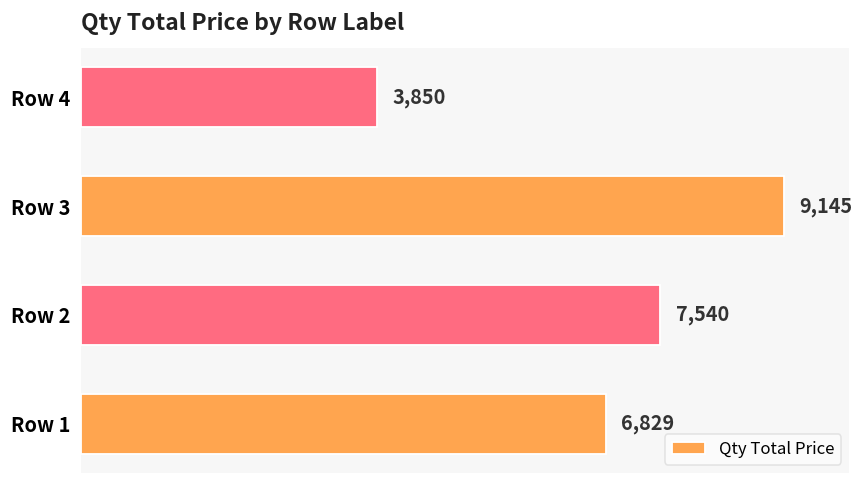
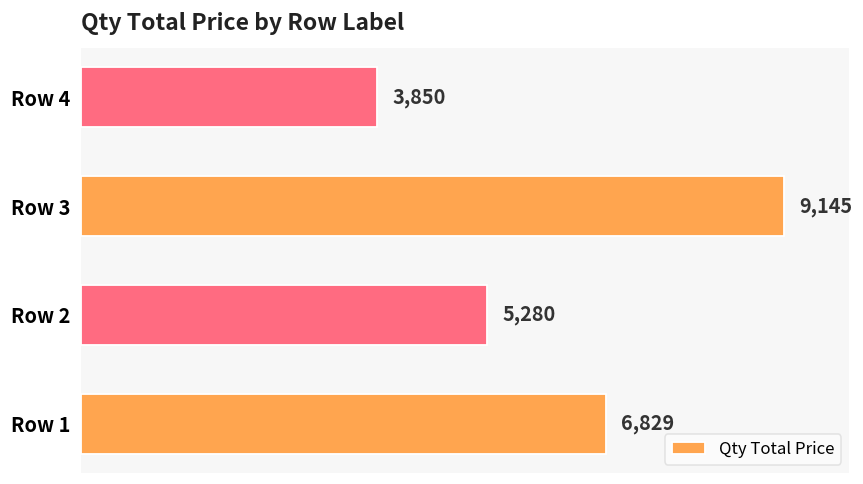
Row 2: 7,540 -> 5,280
